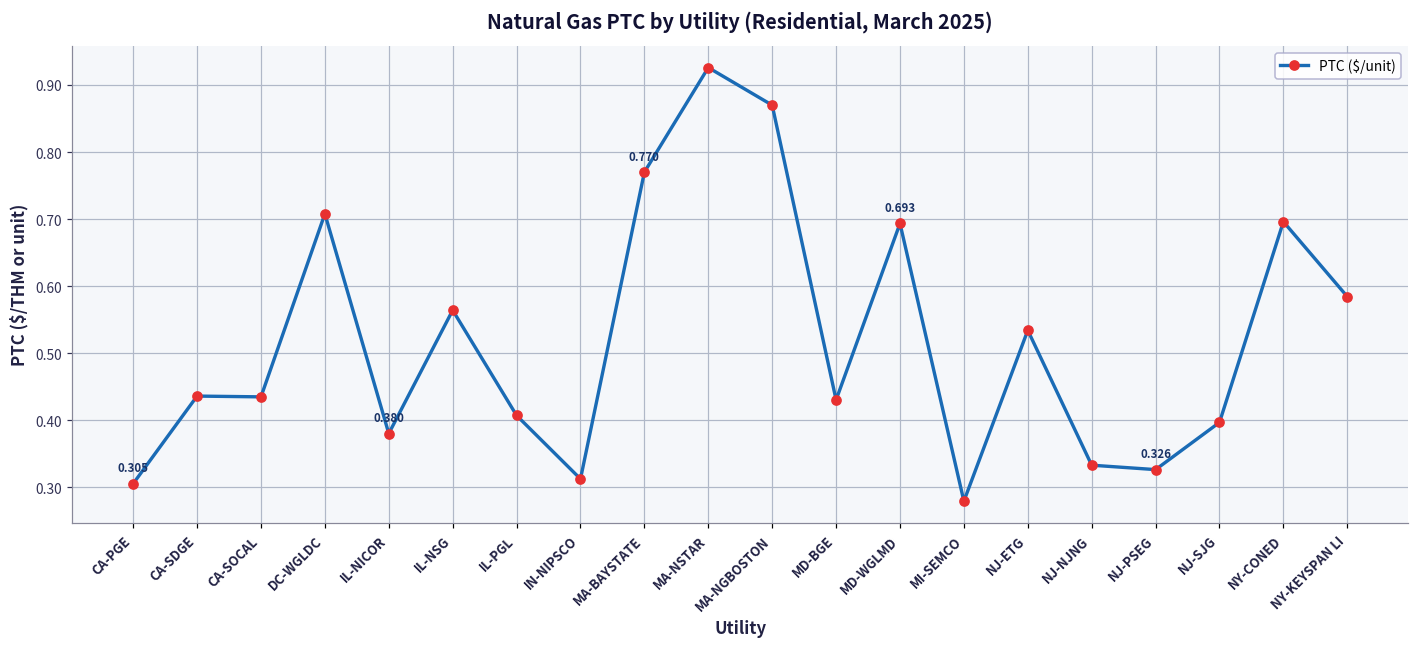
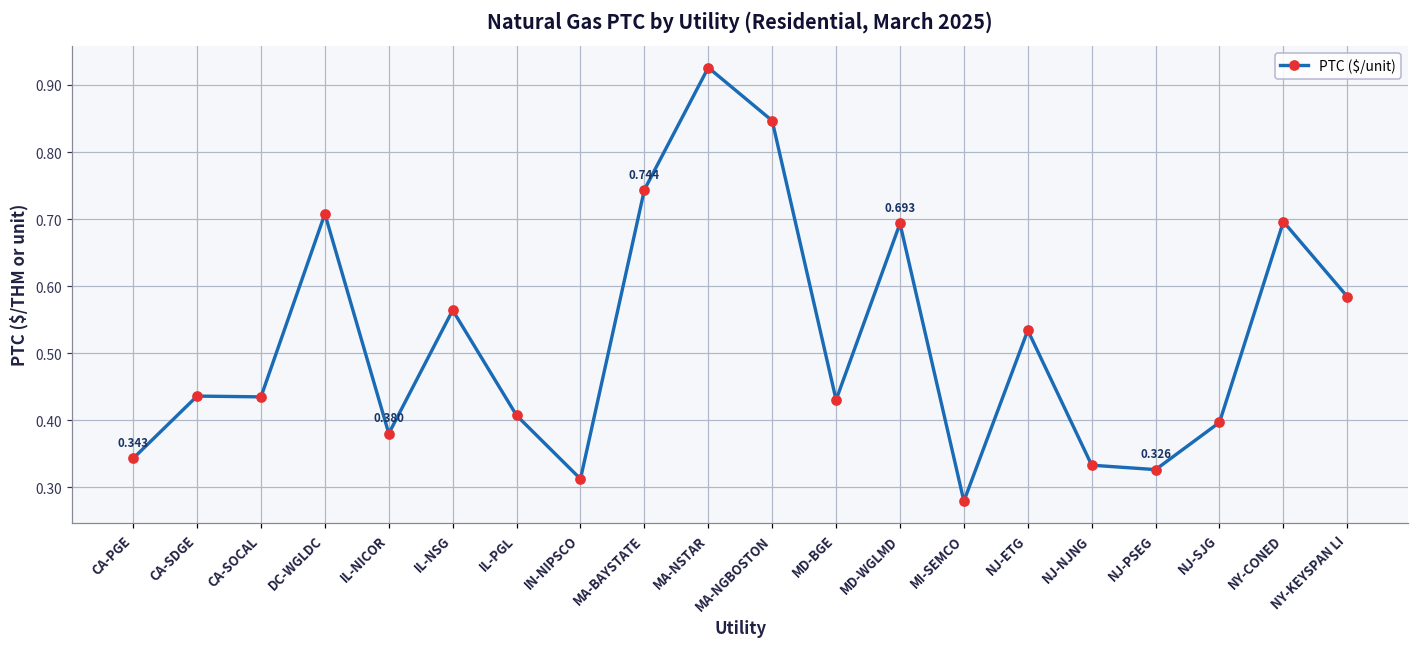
CA-PGE: 0.305 -> 0.343
MA-BAYSTATE: 0.770 -> 0.744
MA-NGBOSTON: 0.87 -> 0.85
